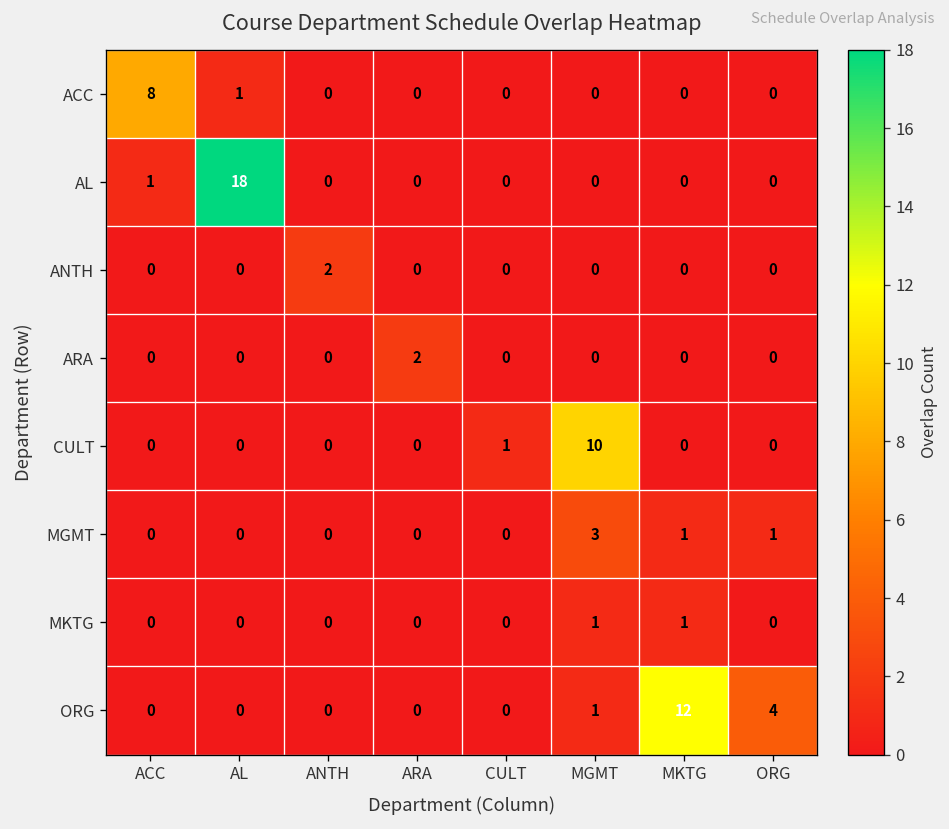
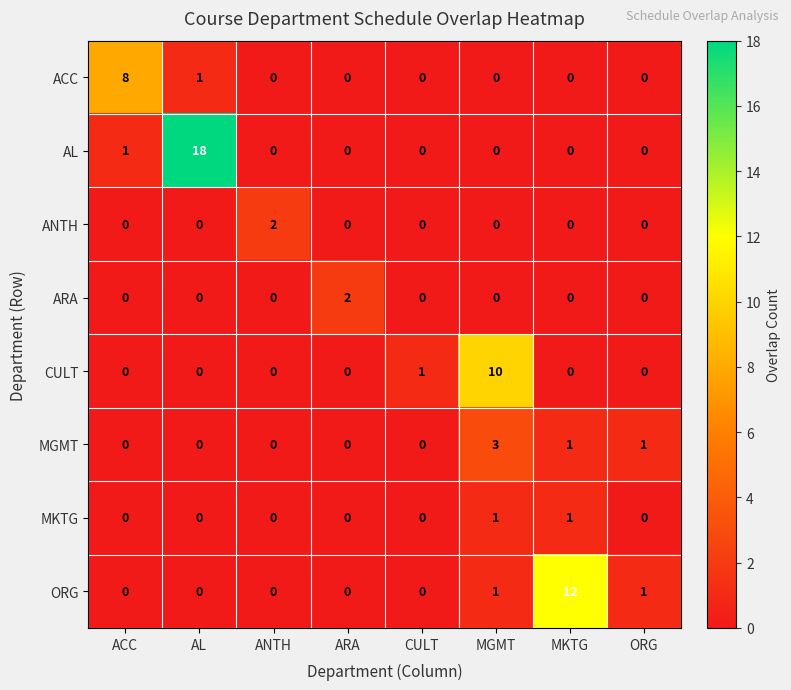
ORG, ORG: 4 -> 1
